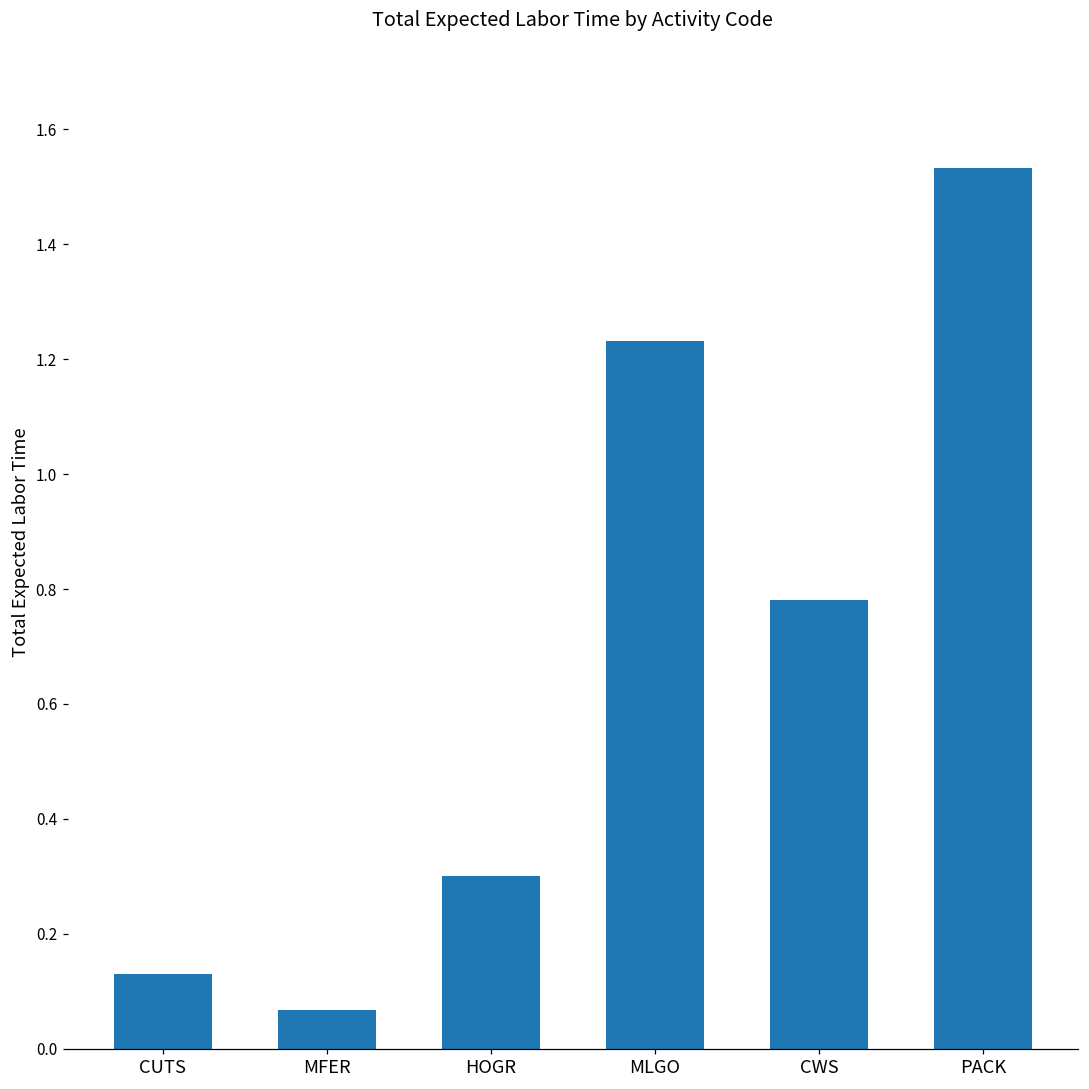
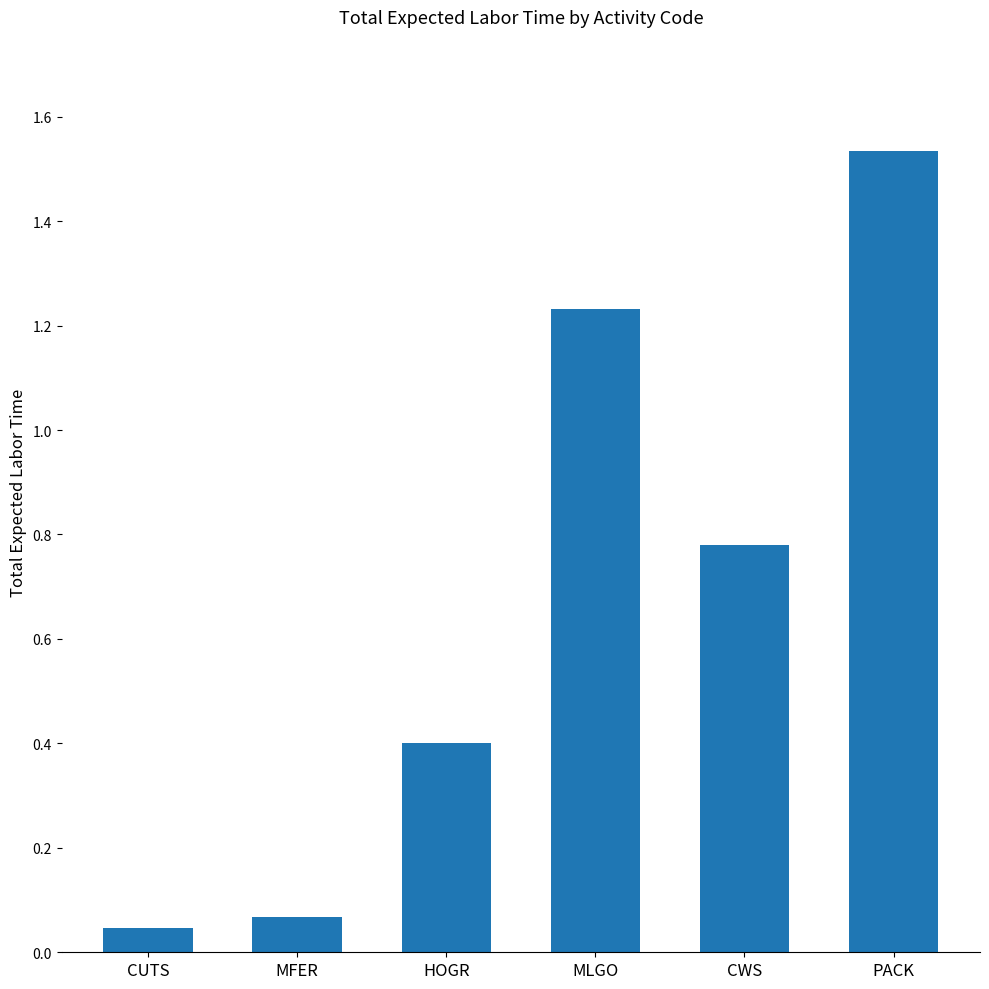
CUTS: 0.13 -> 0.05
HOGR: 0.3 -> 0.4
